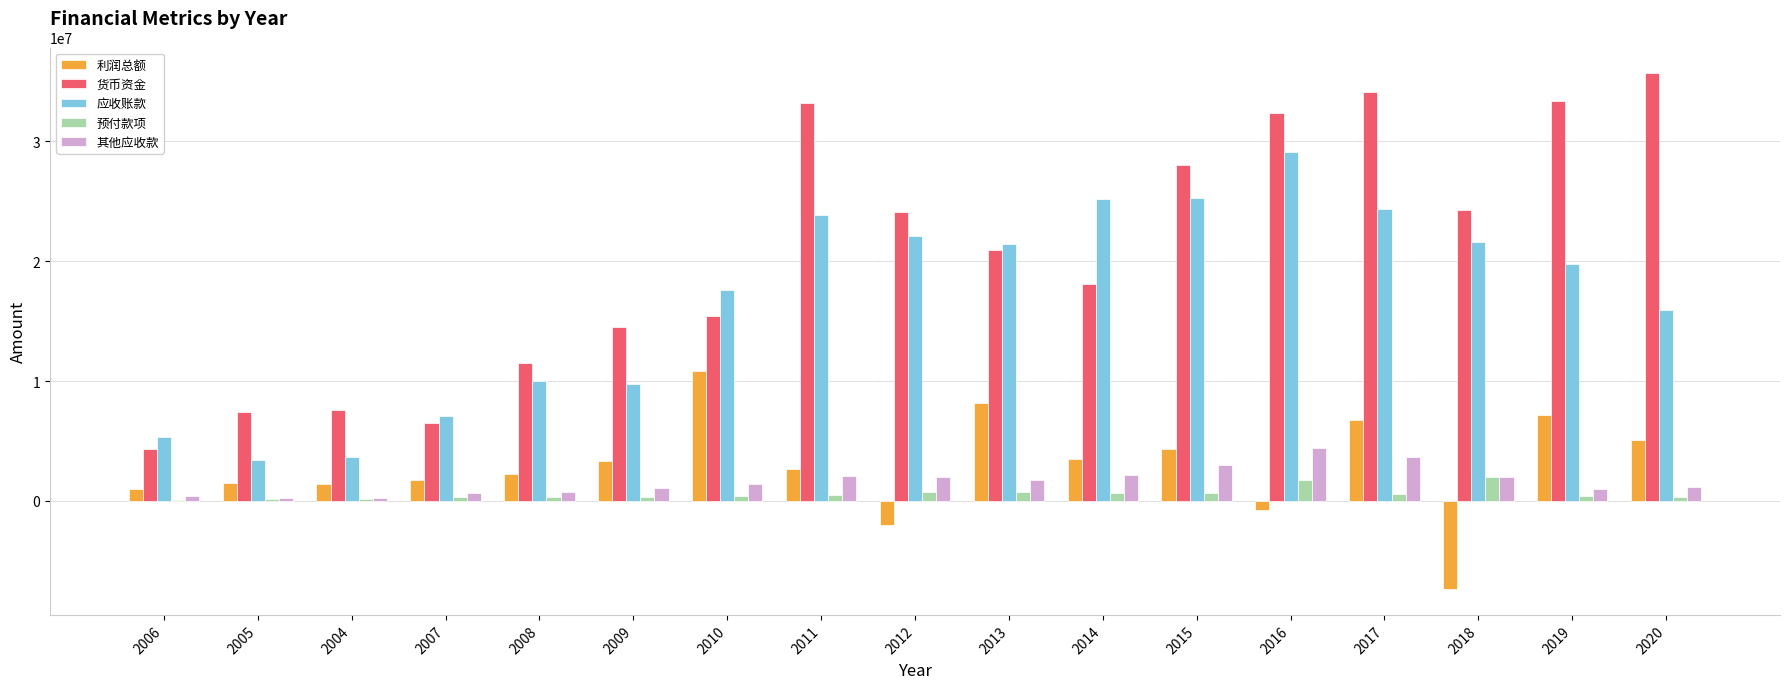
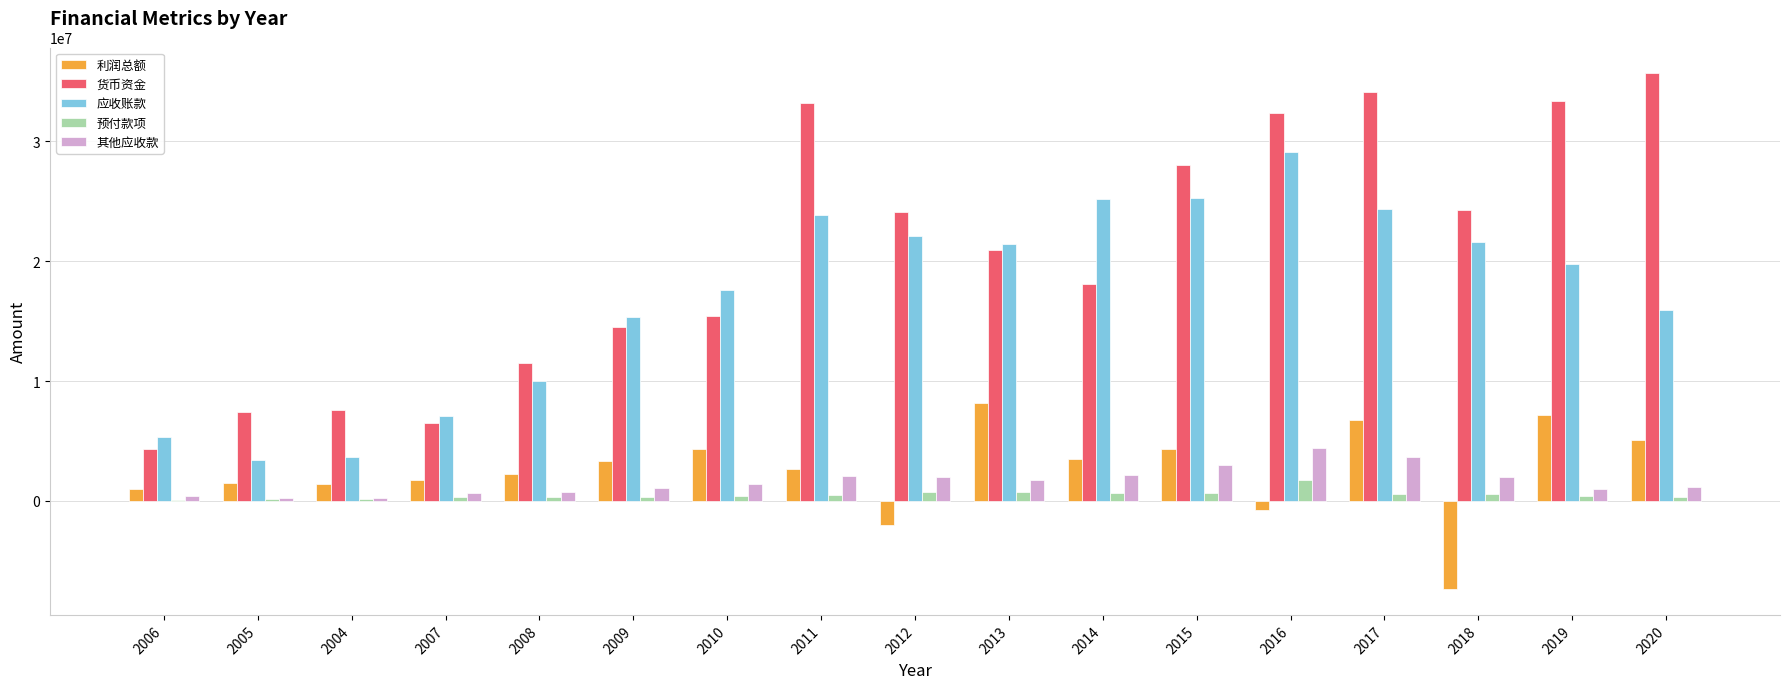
应收账款, 2009: 9700000 -> 15300000
利润总额, 2010: 10800000 -> 4400000
预付款项, 2018: 2000000 -> 600000
